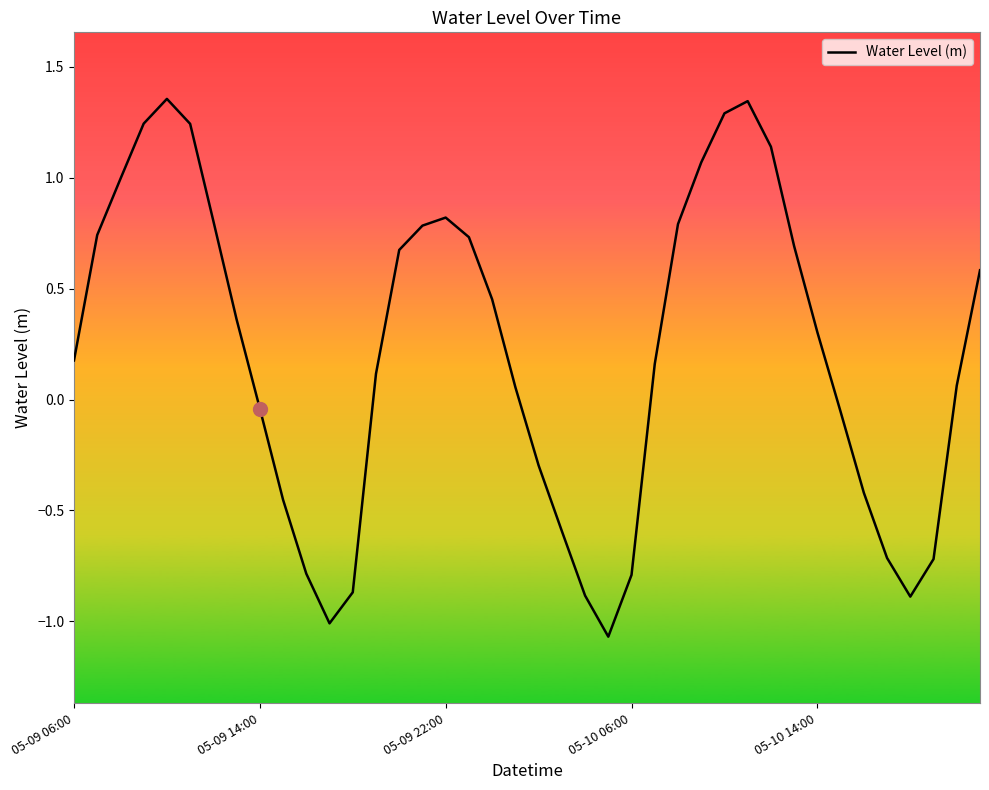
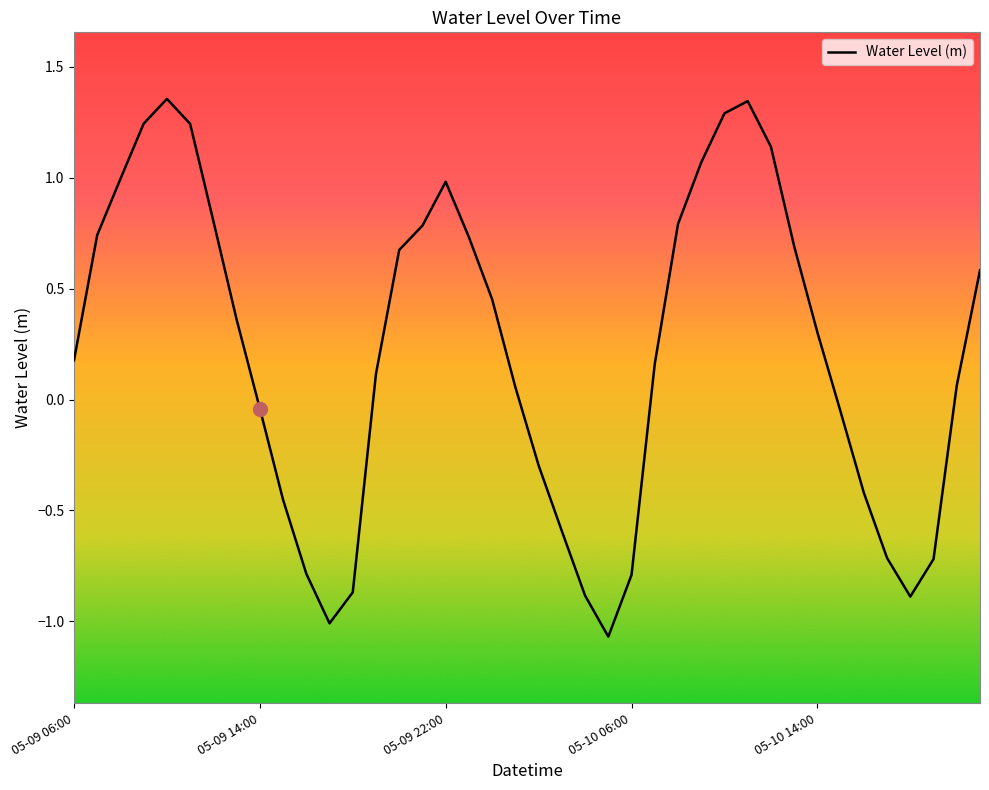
Water Level (m), 05-09 22:00: 0.82 -> 0.98
